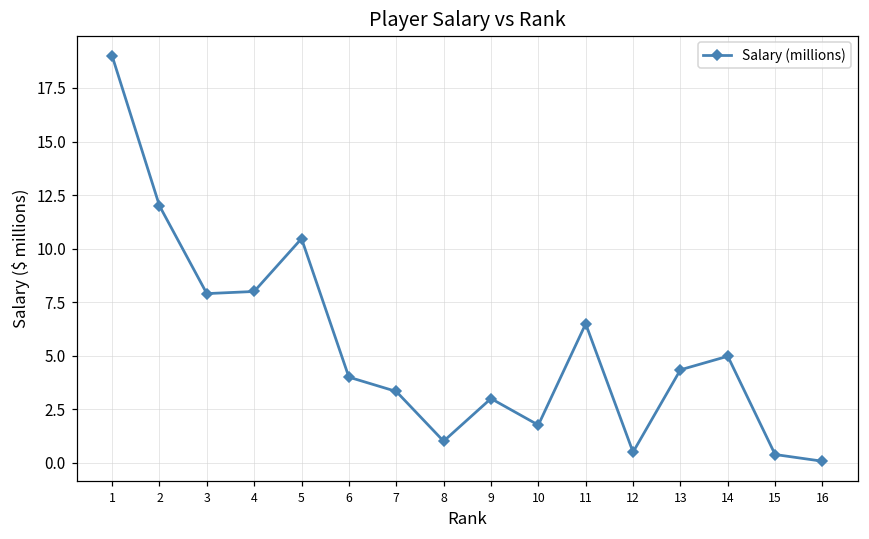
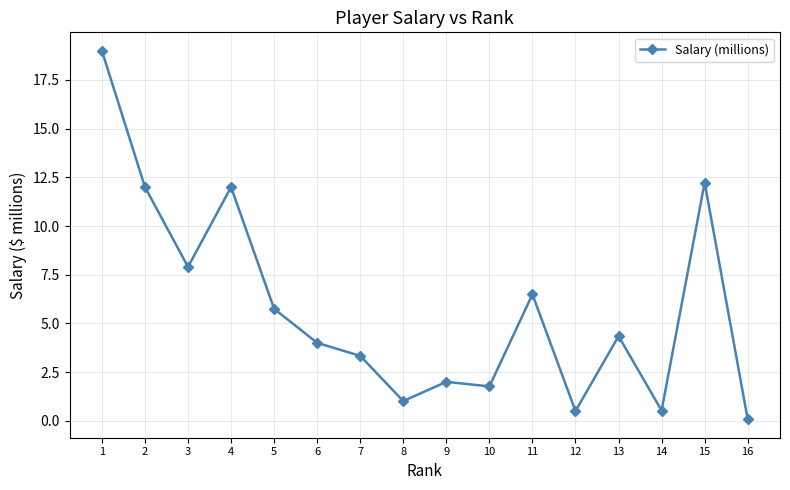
4: 8 -> 12
5: 10.5 -> 5.7
9: 3 -> 2
14: 5.0 -> 0.5
15: 0.4 -> 12.2
